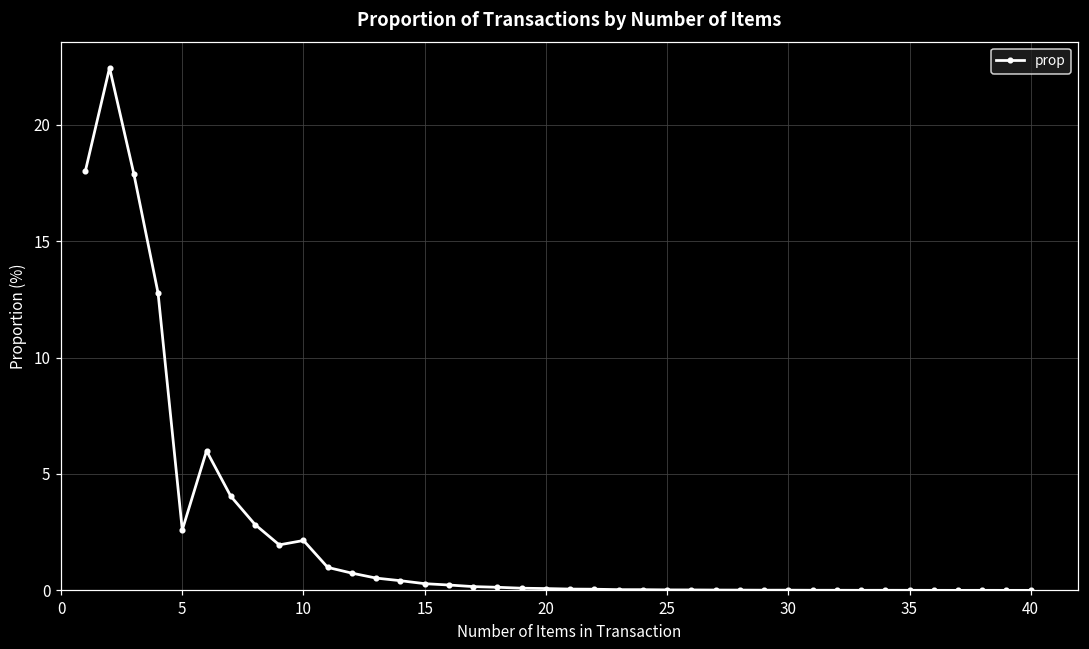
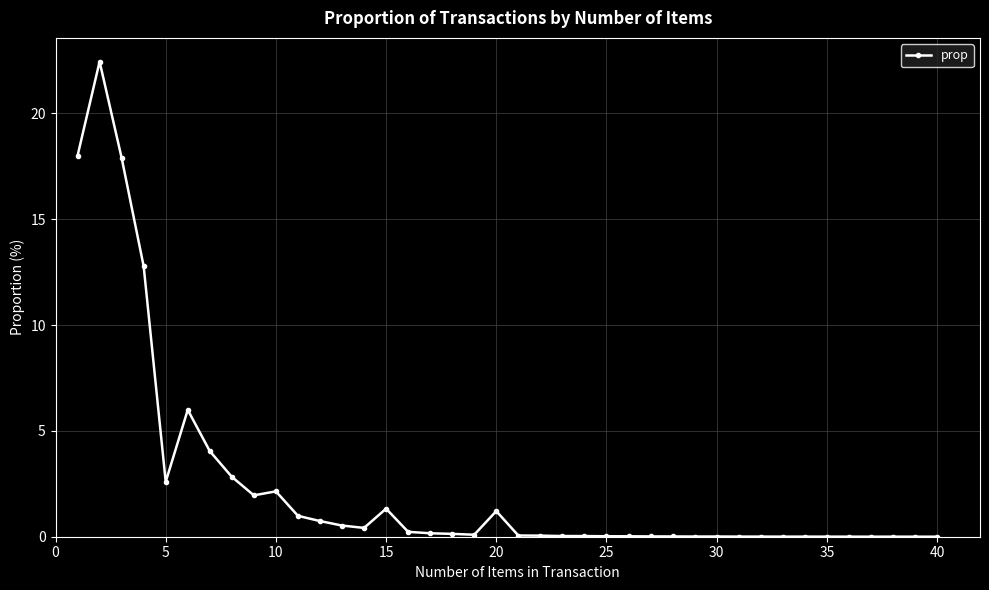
15: 0.3 -> 1.3
20: 0.1 -> 1.2
